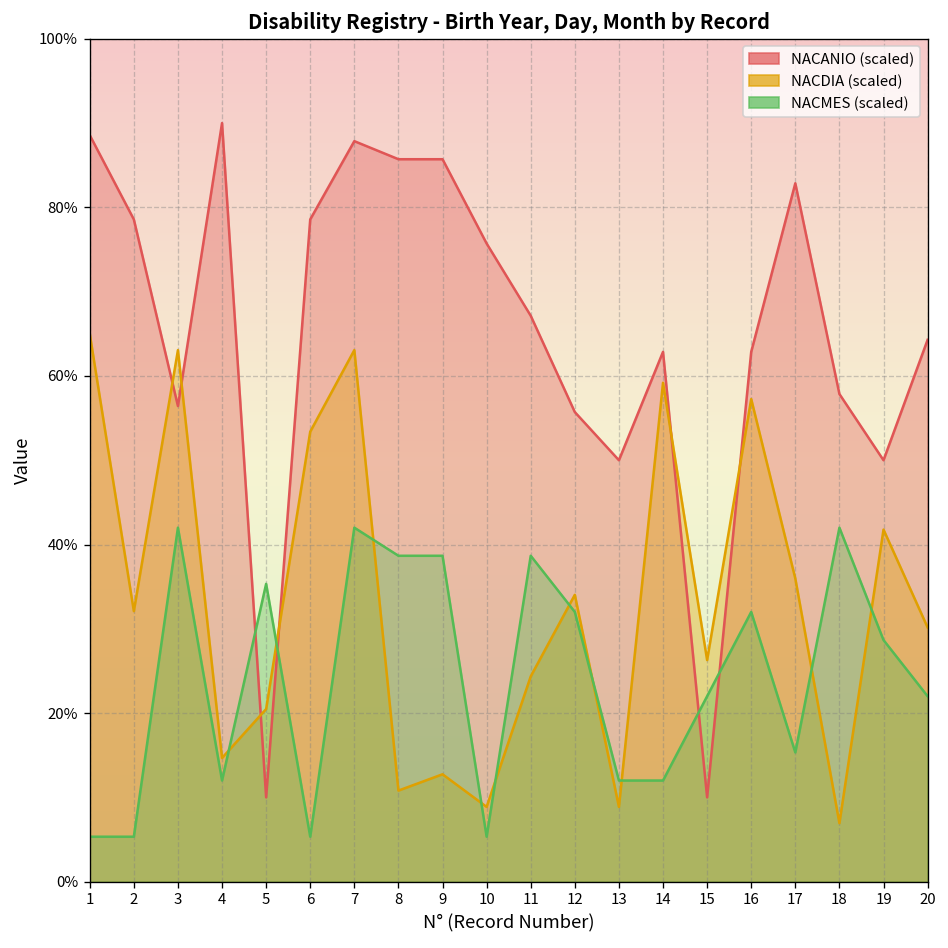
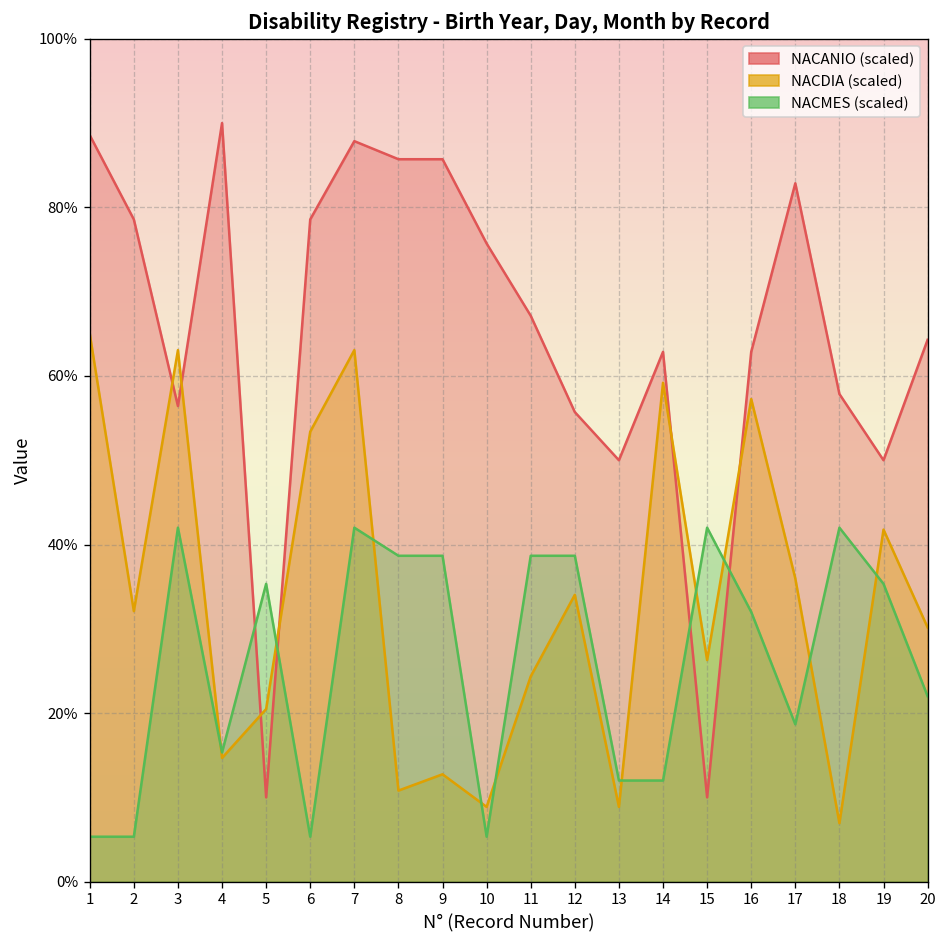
NACMES (scaled), 4: 12% -> 15%
NACMES (scaled), 12: 32% -> 39%
NACMES (scaled), 15: 22% -> 42%
NACMES (scaled), 17: 15% -> 19%
NACMES (scaled), 19: 29% -> 35%
